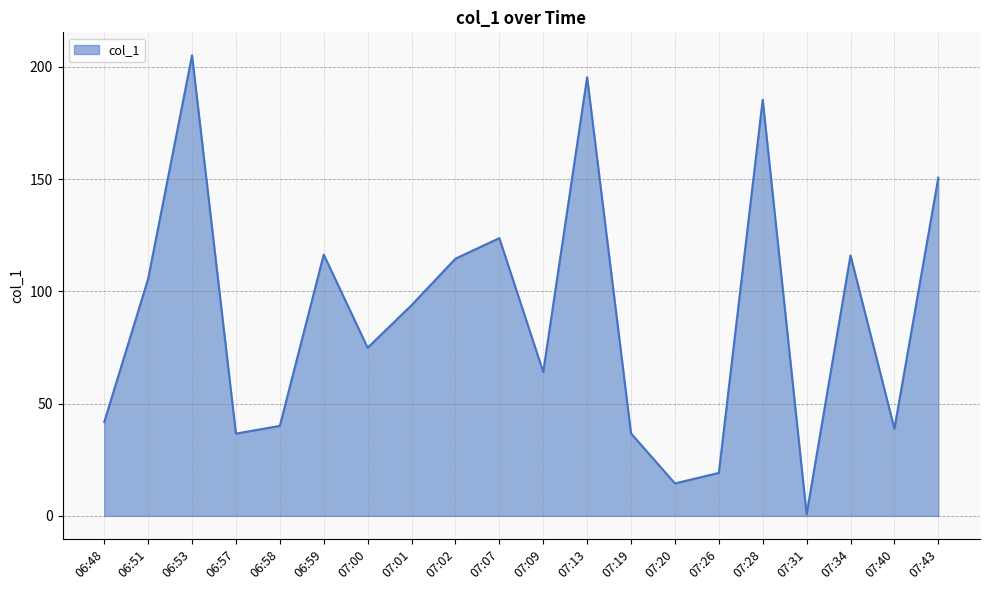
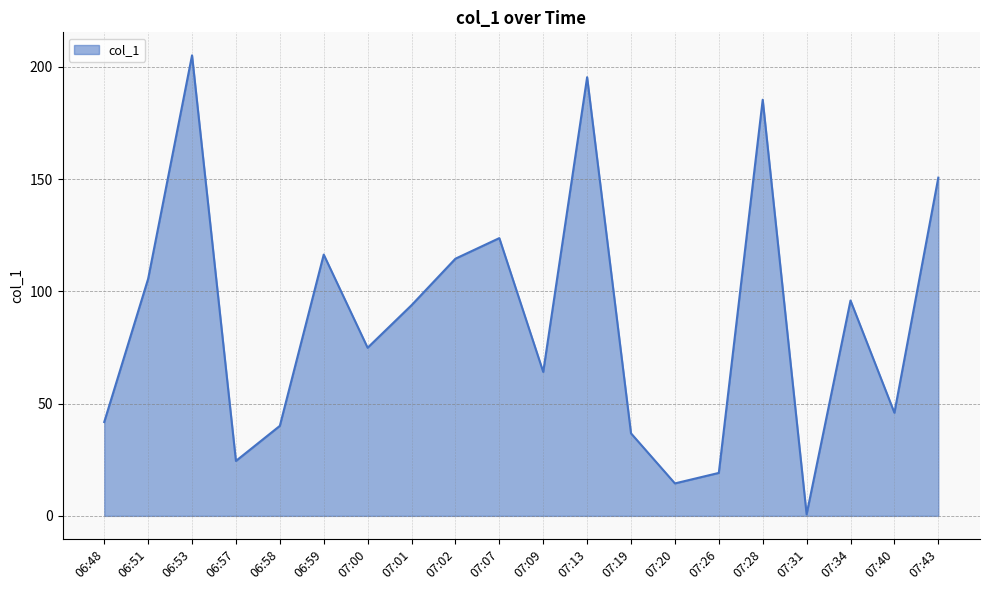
06:57: 37 -> 24
07:34: 116 -> 96
07:40: 39 -> 46
